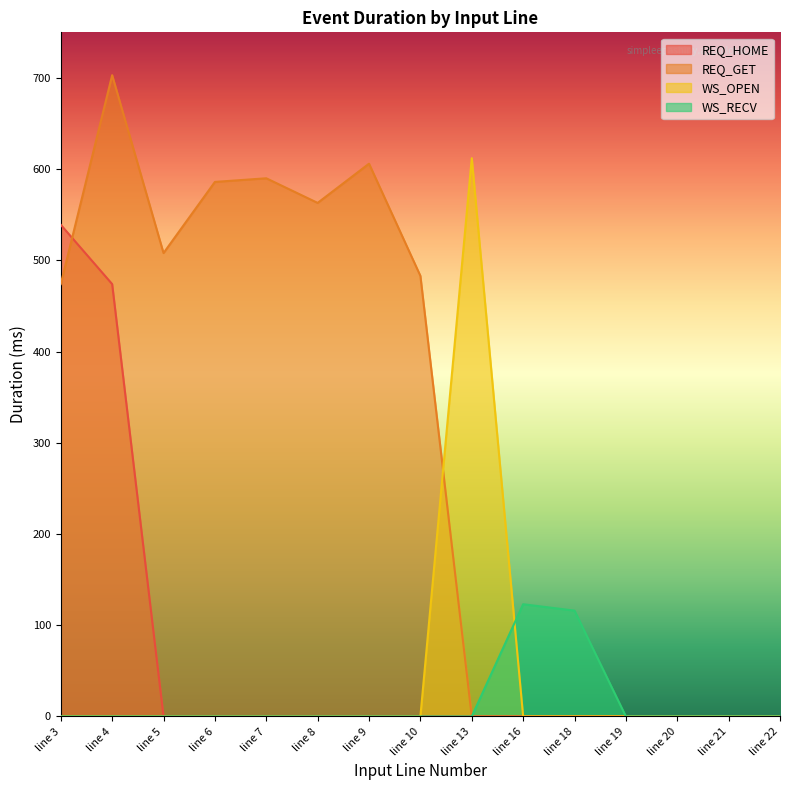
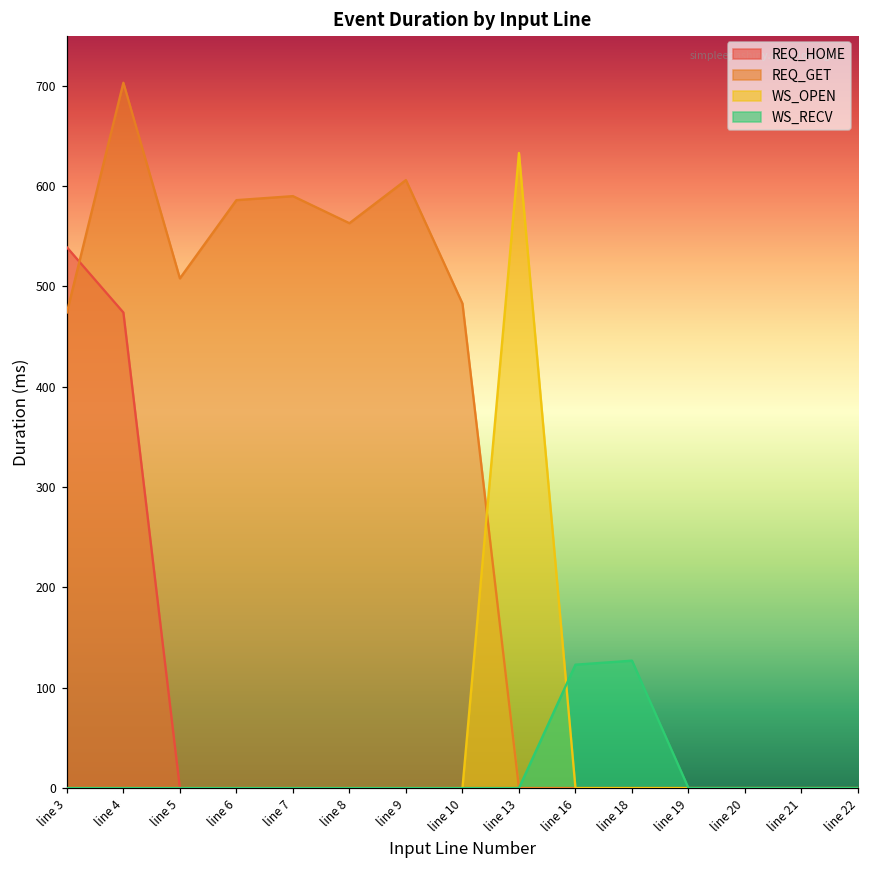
WS_OPEN, line 13: 610 -> 630
WS_RECV, line 18: 120 -> 130
